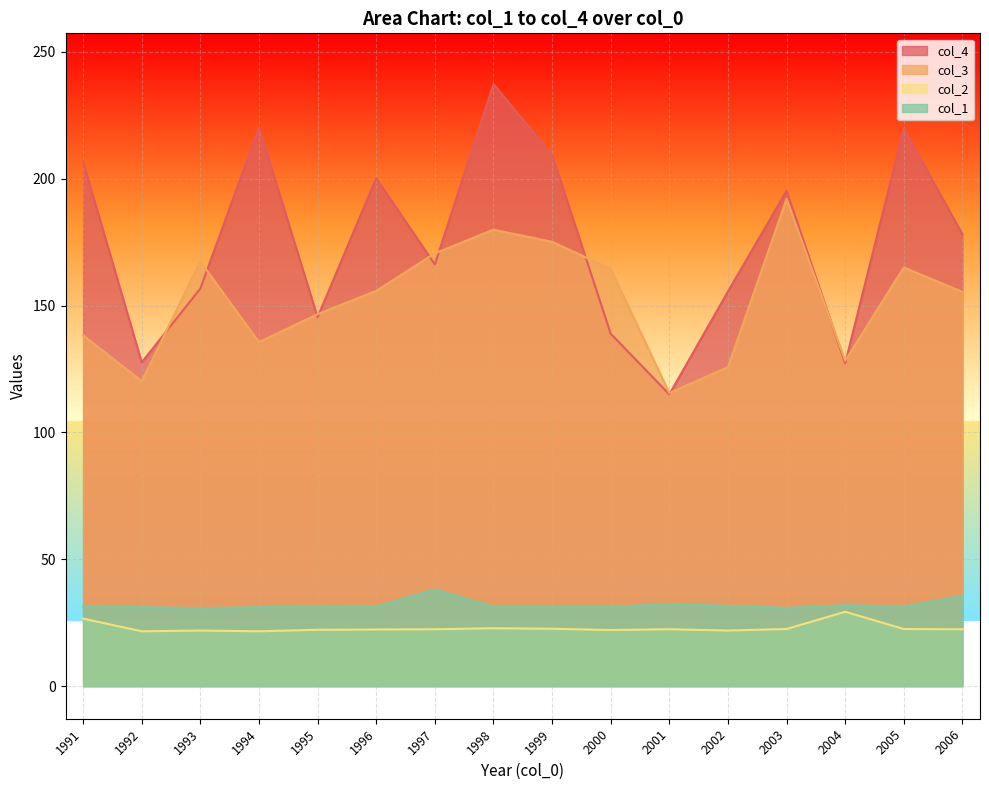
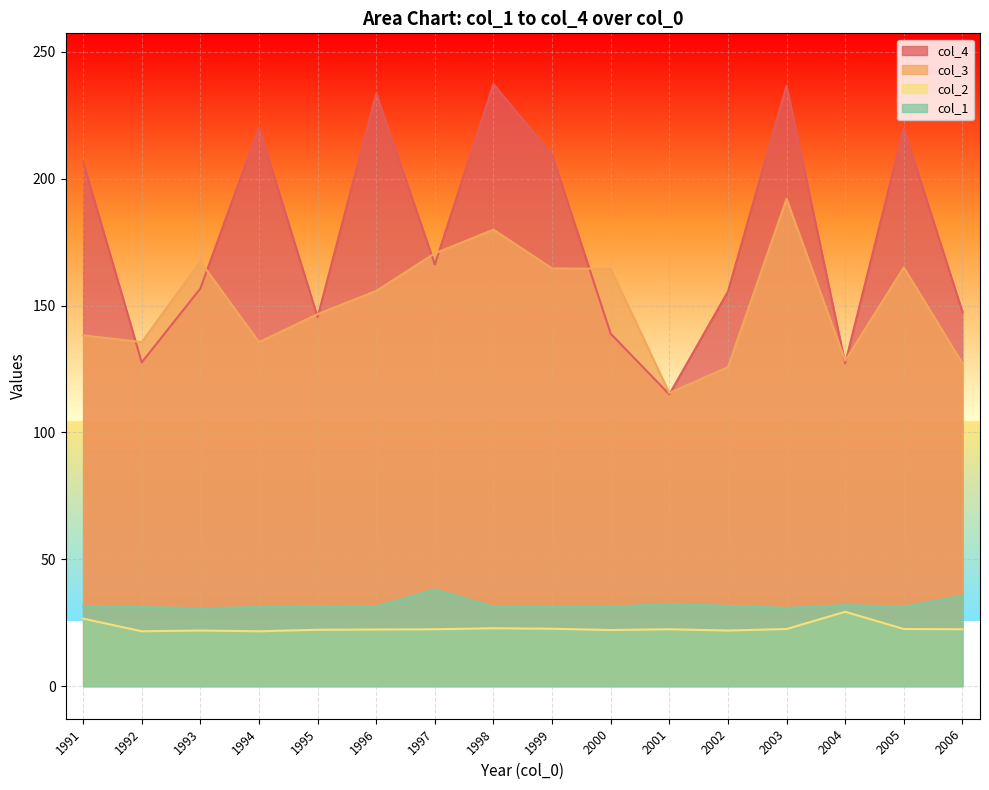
col_3, 1992: 120 -> 136
col_4, 1996: 200 -> 234
col_3, 1999: 175 -> 165
col_4, 2003: 195 -> 237
col_4, 2006: 178 -> 148
col_3, 2006: 155 -> 127
